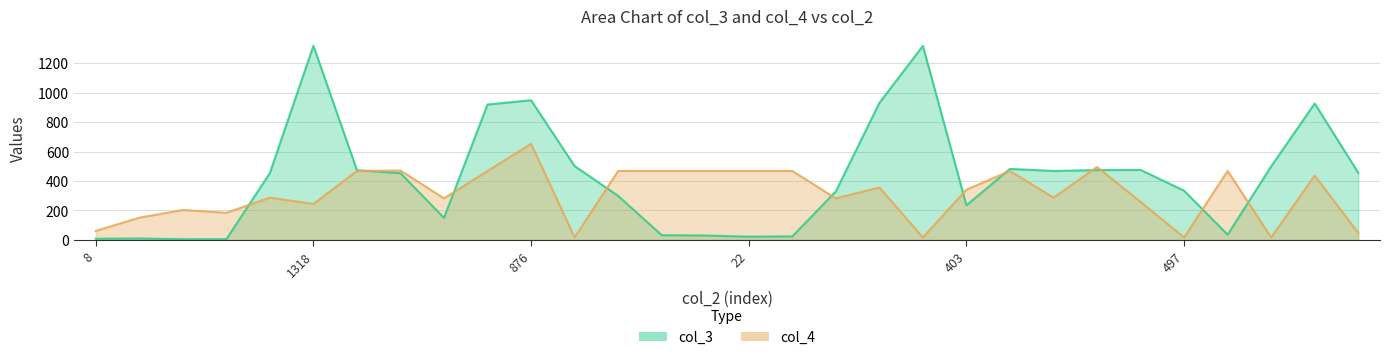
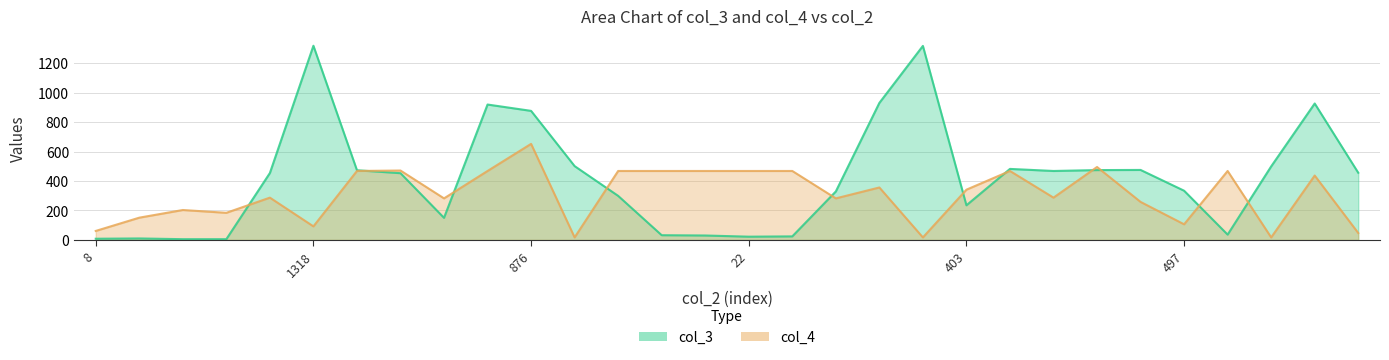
col_4, 1318: 240 -> 90
col_3, 876: 950 -> 880
col_4, 497: 20 -> 110
